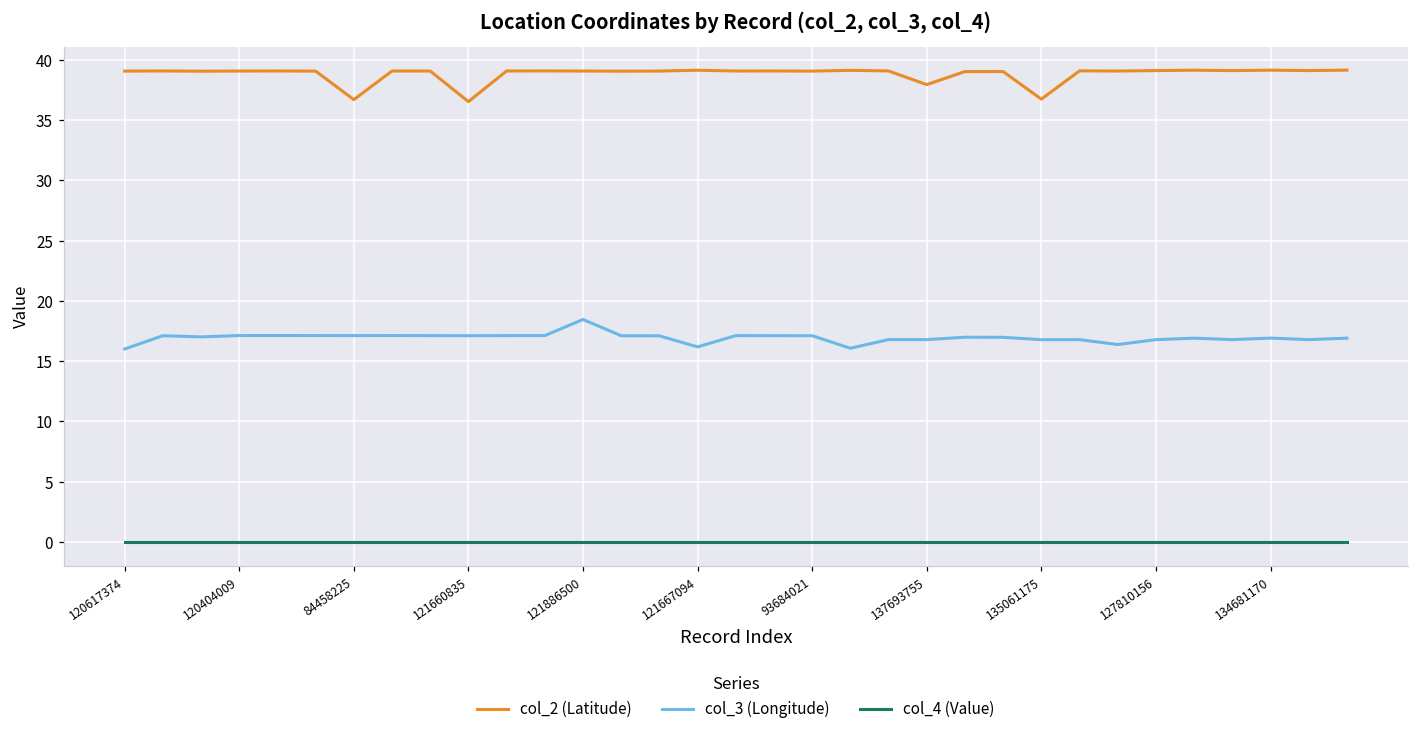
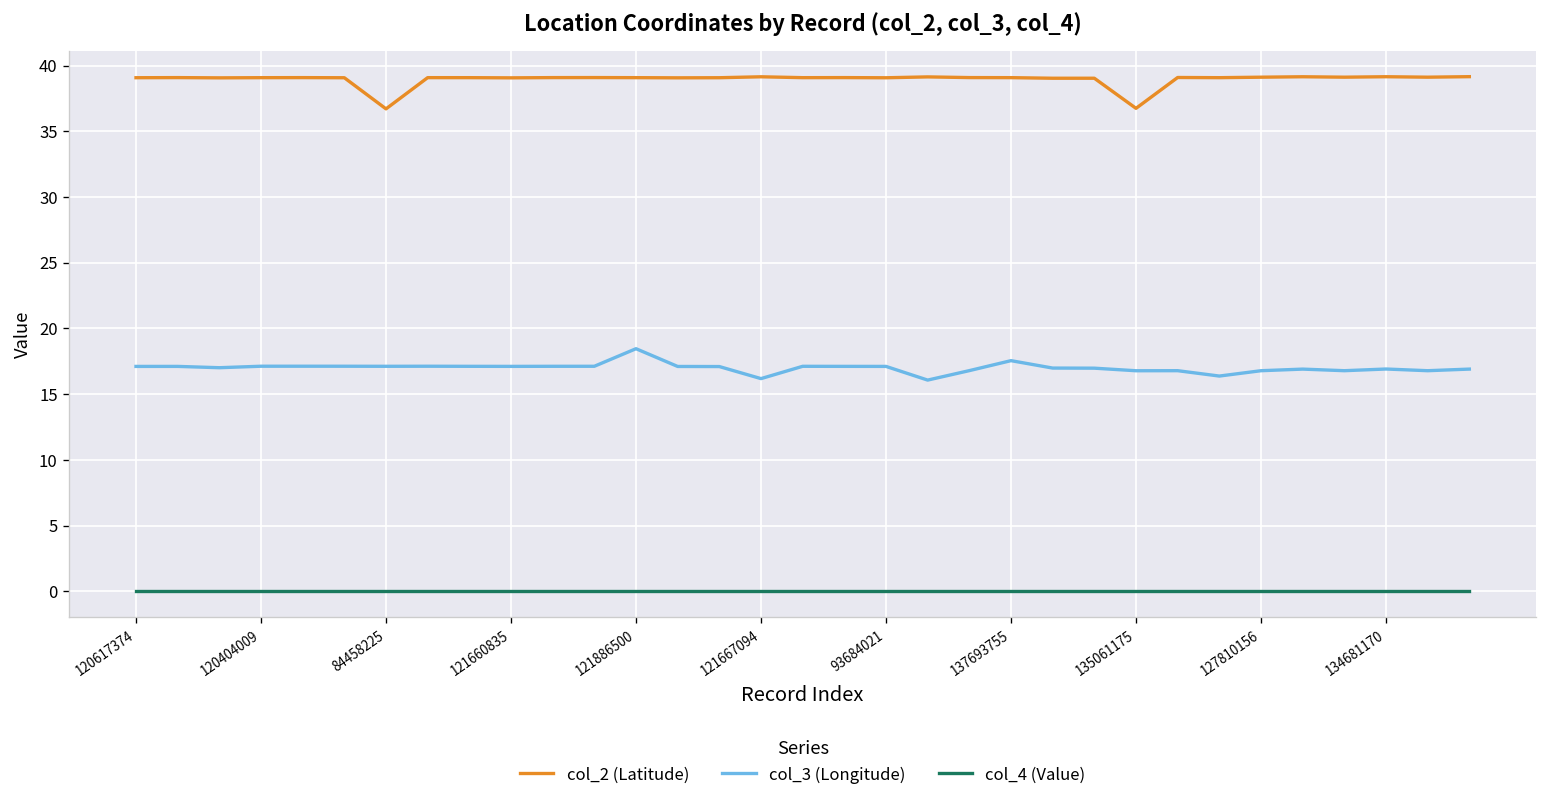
col_3 (Longitude), 120617374: 16.0 -> 17.1
col_2 (Latitude), 121660835: 36.5 -> 39.1
col_2 (Latitude), 137693755: 37.9 -> 39.1
col_3 (Longitude), 137693755: 16.8 -> 17.6
